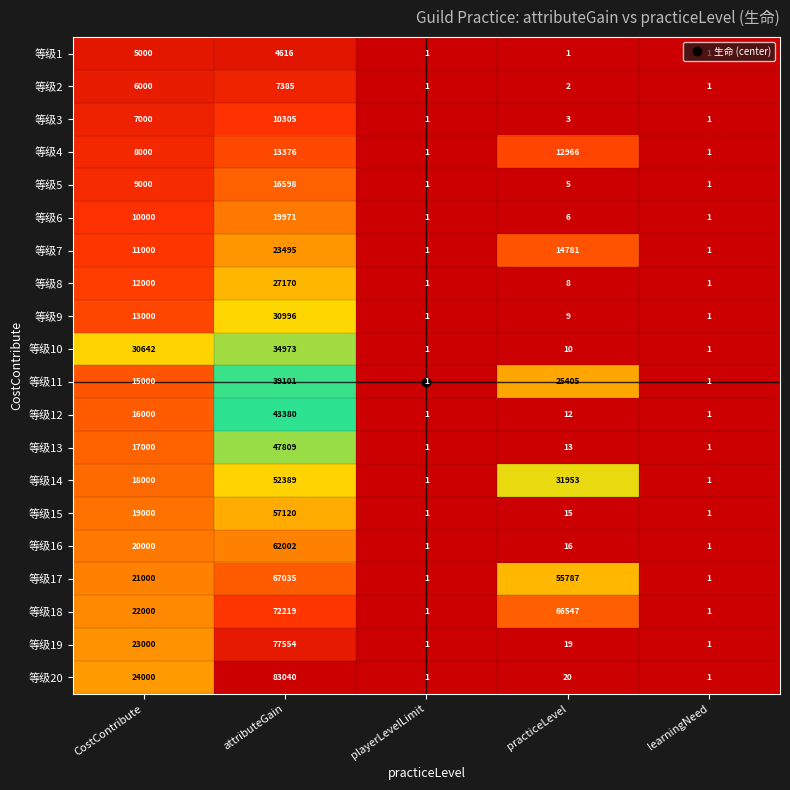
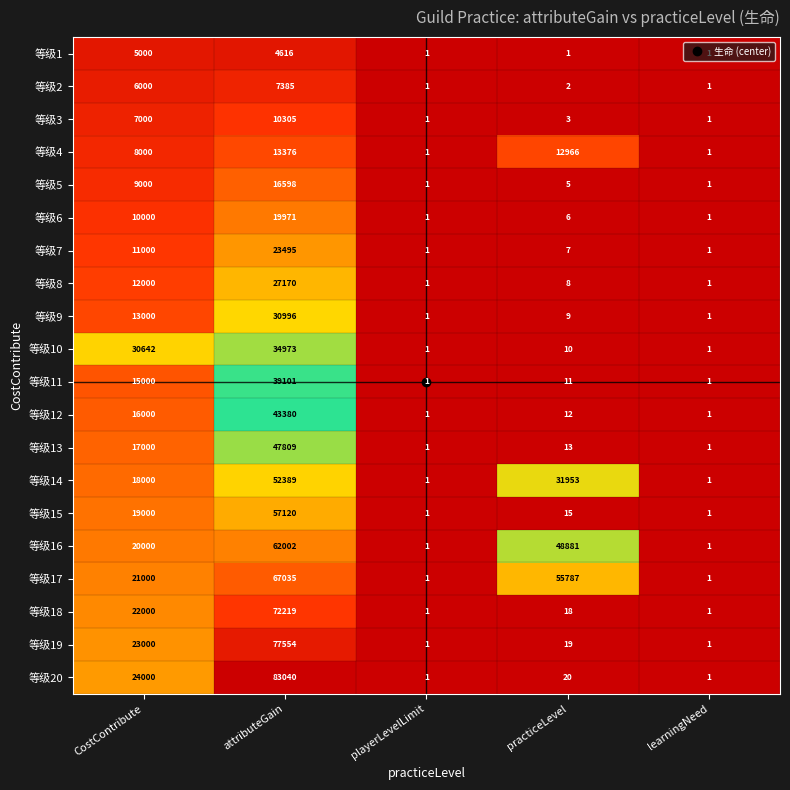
等级7, practiceLevel: 14781 -> 7
等级11, practiceLevel: 25405 -> 11
等级16, practiceLevel: 16 -> 48881
等级18, practiceLevel: 66547 -> 18
